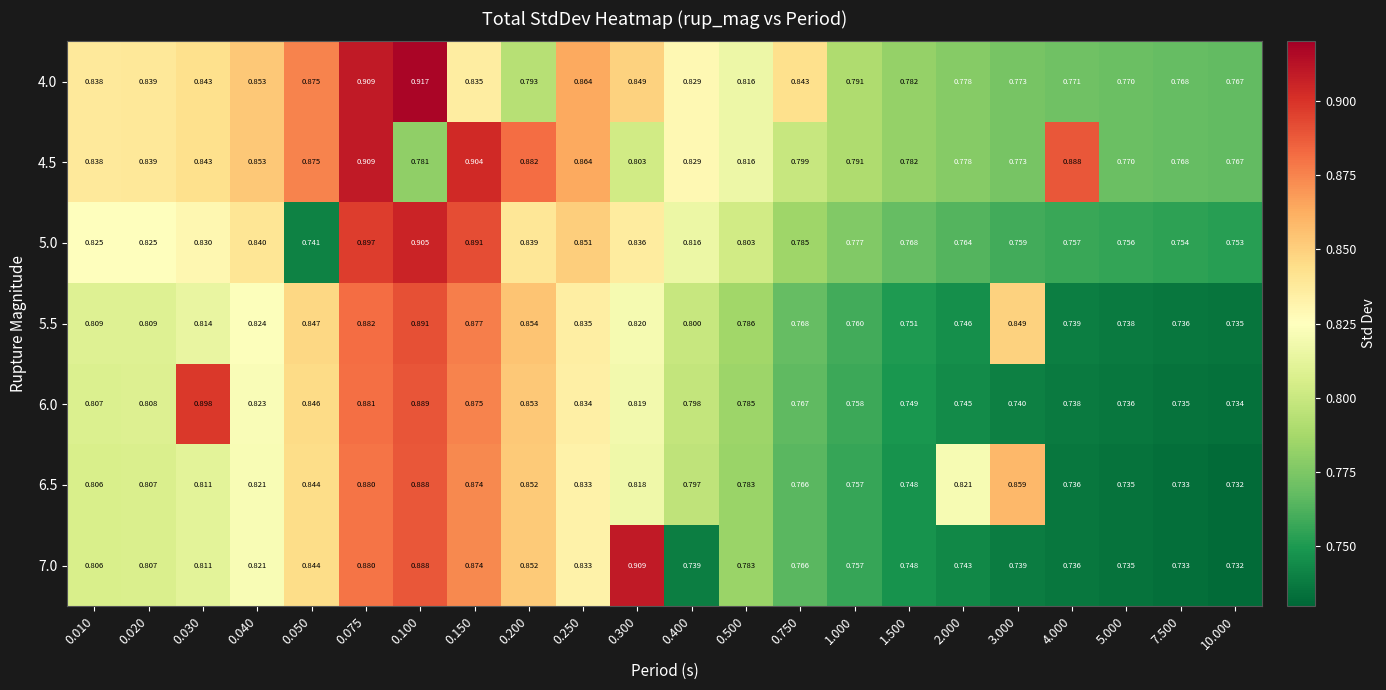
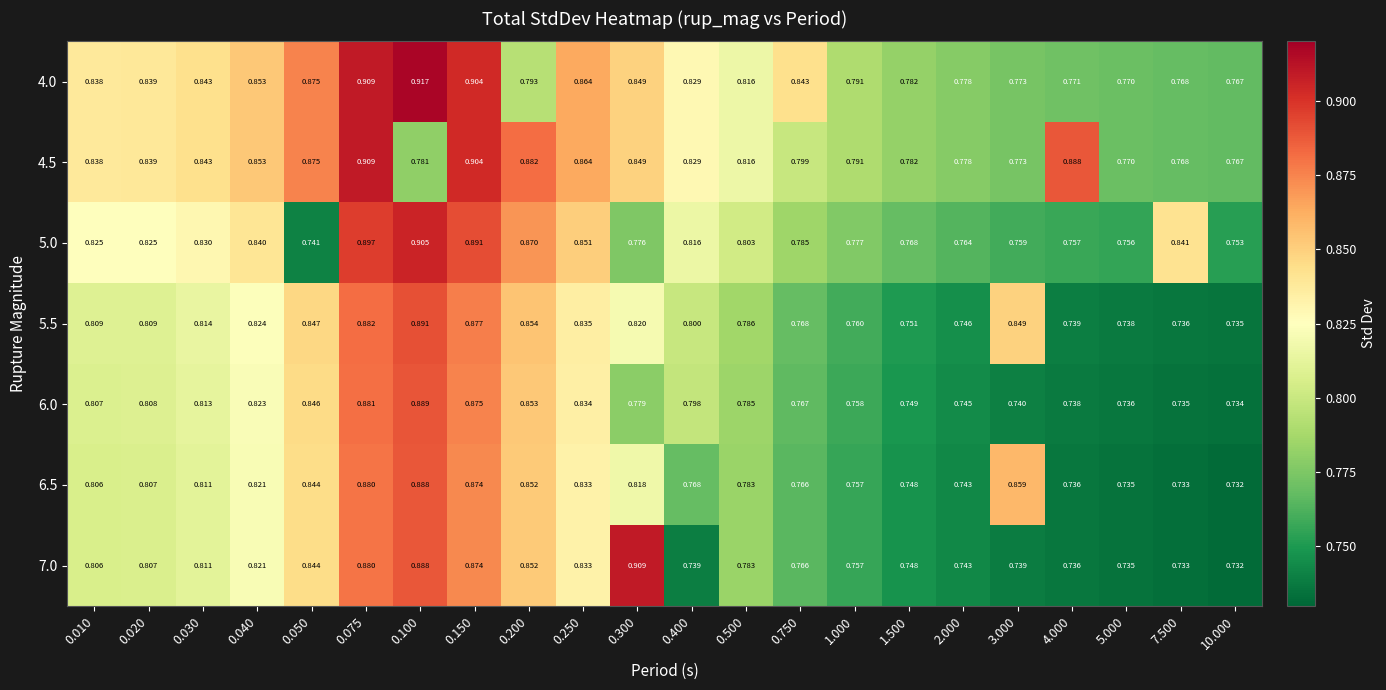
4.0, 0.150: 0.835 -> 0.904
4.5, 0.300: 0.803 -> 0.849
5.0, 0.200: 0.839 -> 0.870
5.0, 0.300: 0.836 -> 0.776
5.0, 7.500: 0.754 -> 0.841
6.0, 0.030: 0.898 -> 0.813
6.0, 0.300: 0.819 -> 0.779
6.5, 0.400: 0.797 -> 0.768
6.5, 2.000: 0.821 -> 0.743
